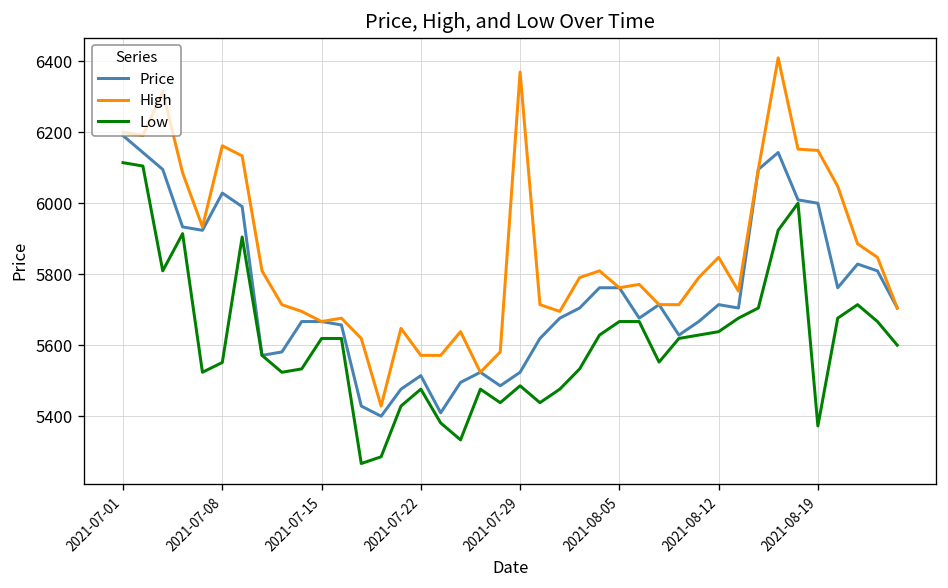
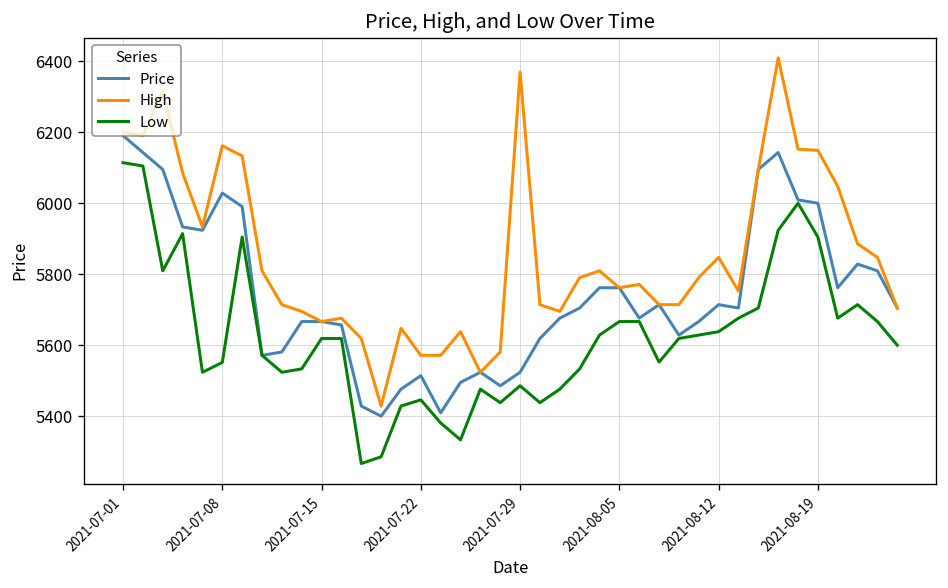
Low, 2021-07-22: 5480 -> 5450
Low, 2021-08-19: 5370 -> 5900
